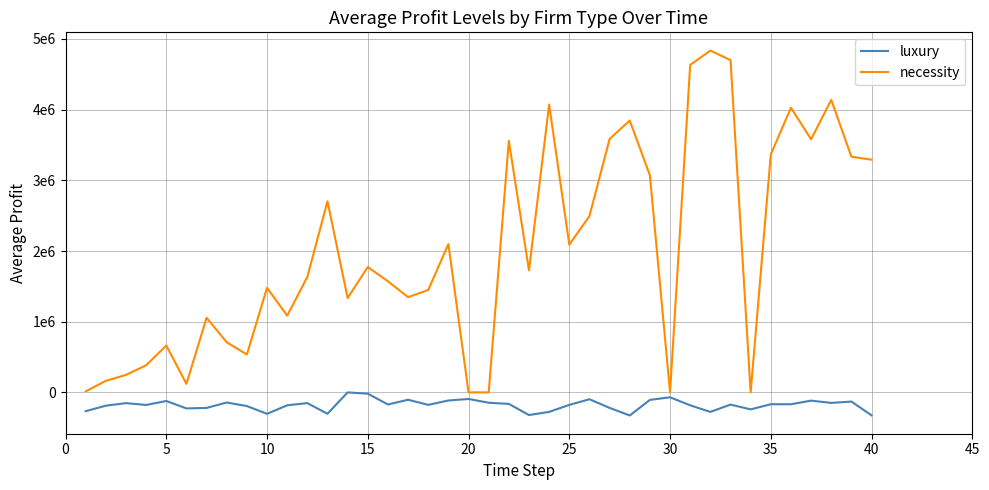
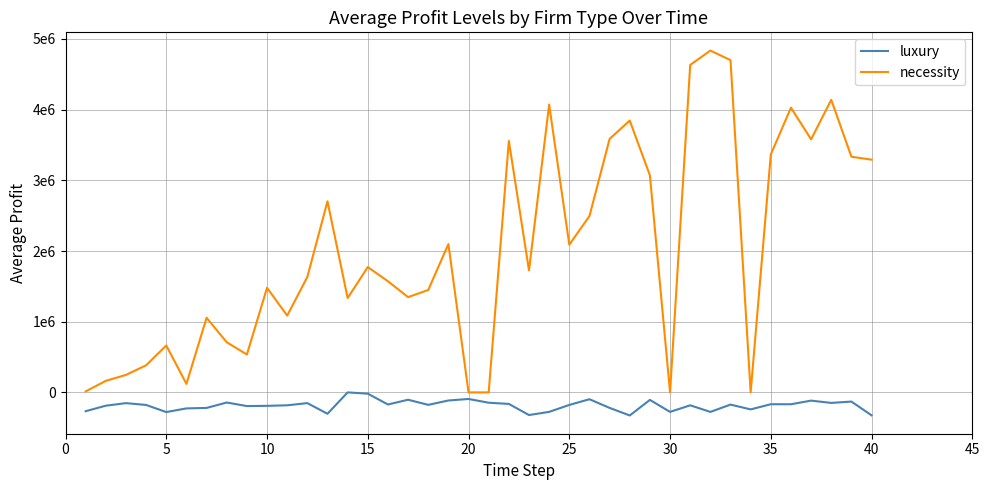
luxury, 5: -100000 -> -300000
luxury, 10: -300000 -> -200000
luxury, 30: -100000 -> -300000
